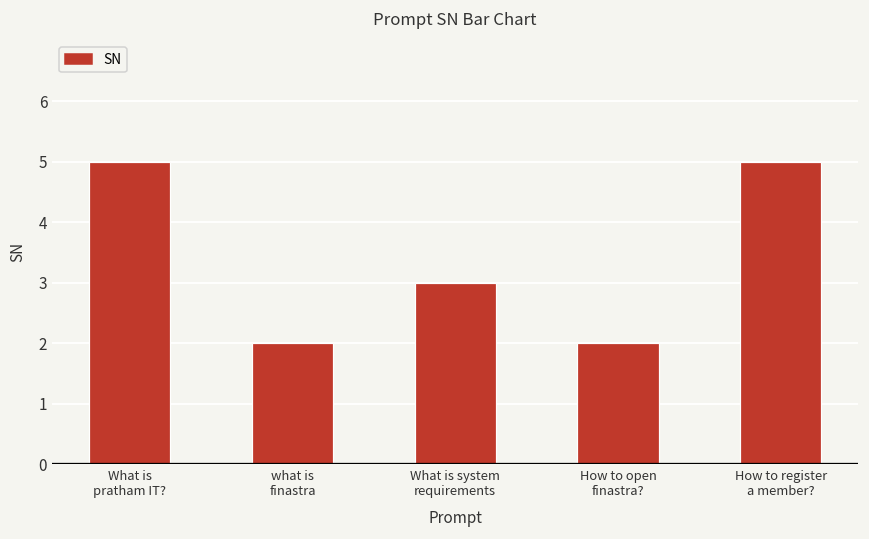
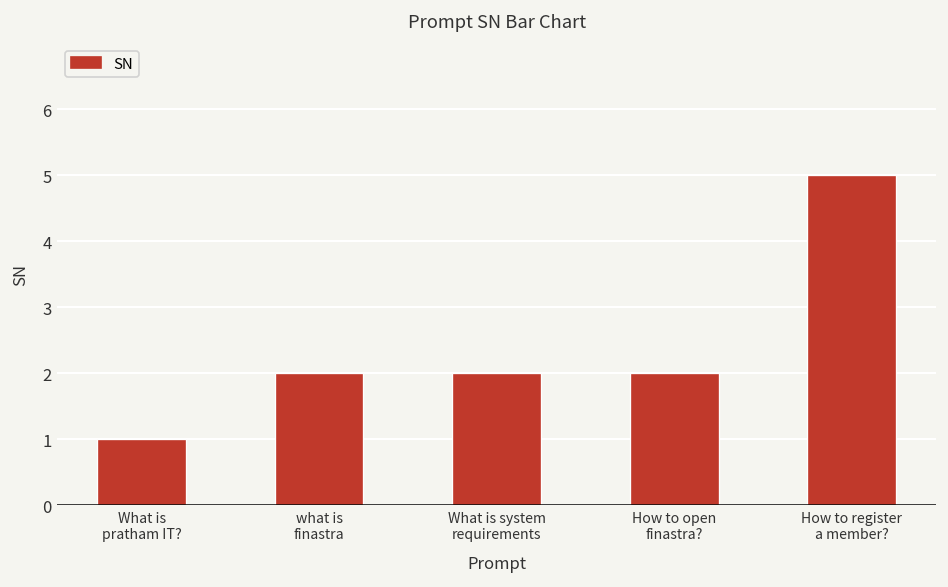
What is pratham IT?: 5 -> 1
What is system requirements: 3 -> 2
